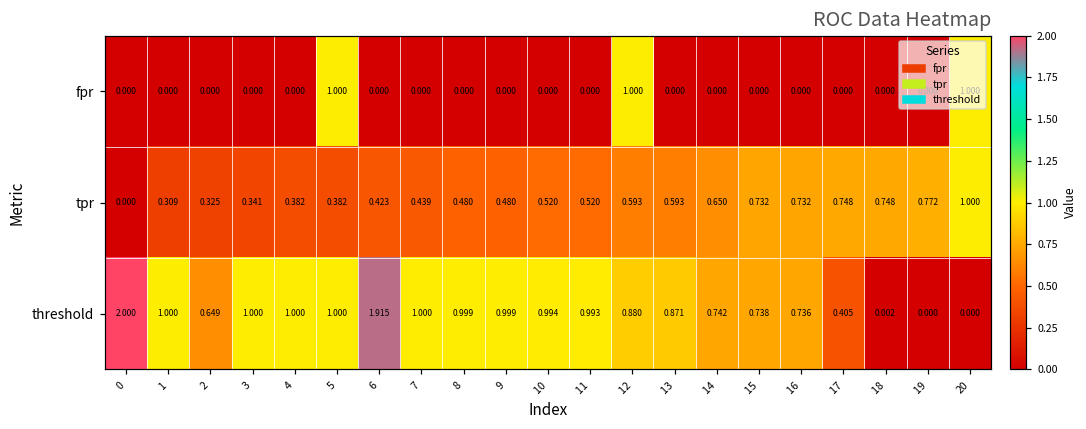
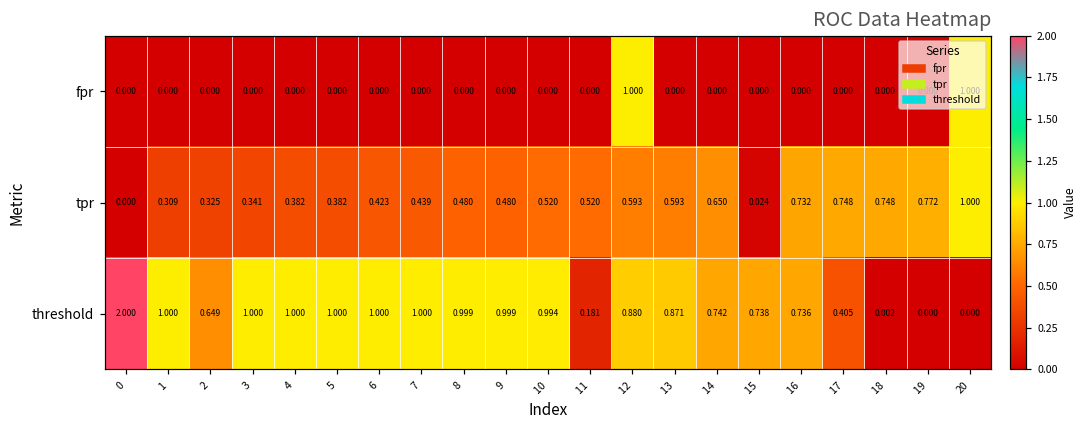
fpr, 5: 1.000 -> 0.000
tpr, 15: 0.732 -> 0.024
threshold, 6: 1.915 -> 1.000
threshold, 11: 0.993 -> 0.181
